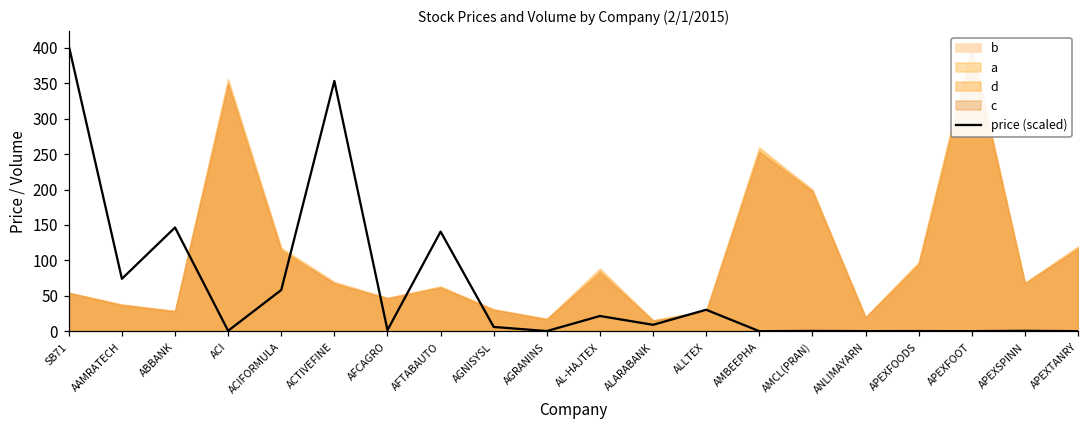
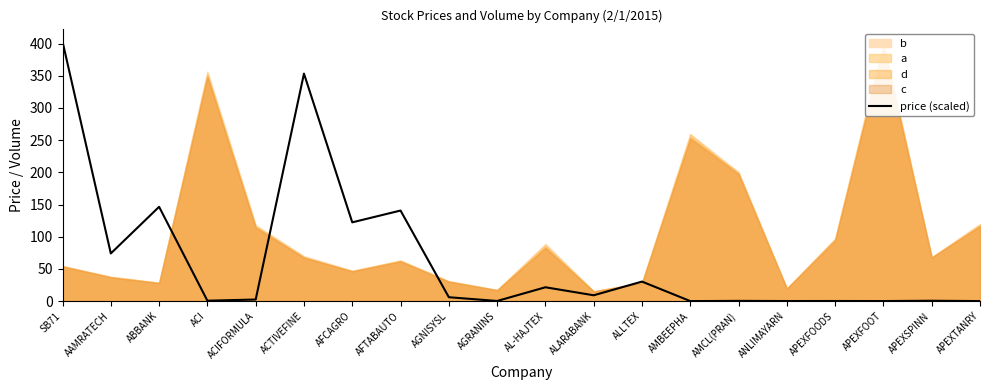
price (scaled), ACIFORMULA: 60 -> 0
price (scaled), AFCAGRO: 0 -> 120
